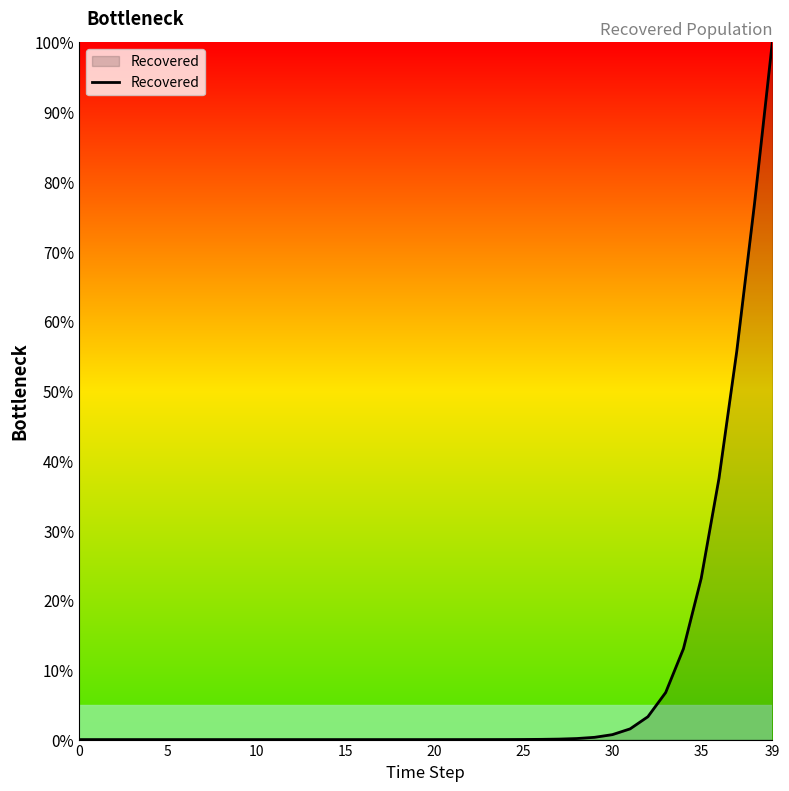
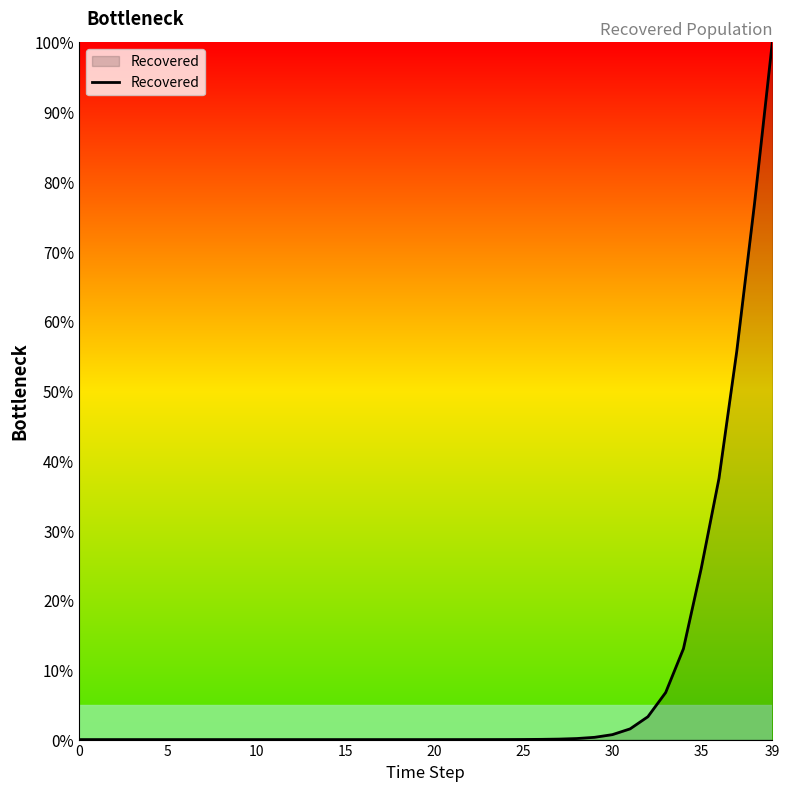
35: 23% -> 25%
